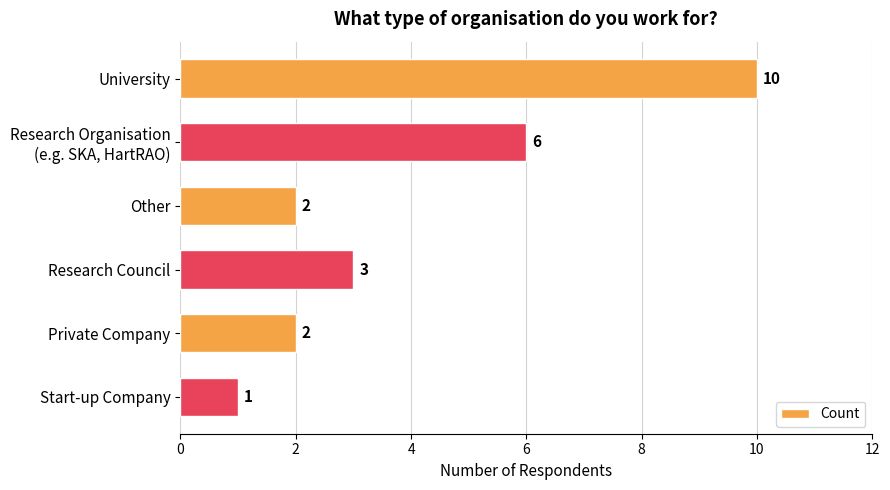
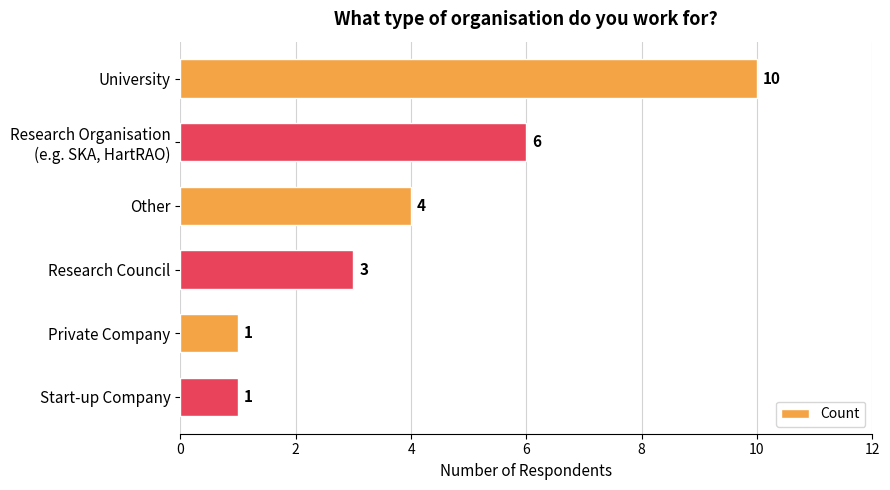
Other: 2 -> 4
Private Company: 2 -> 1
